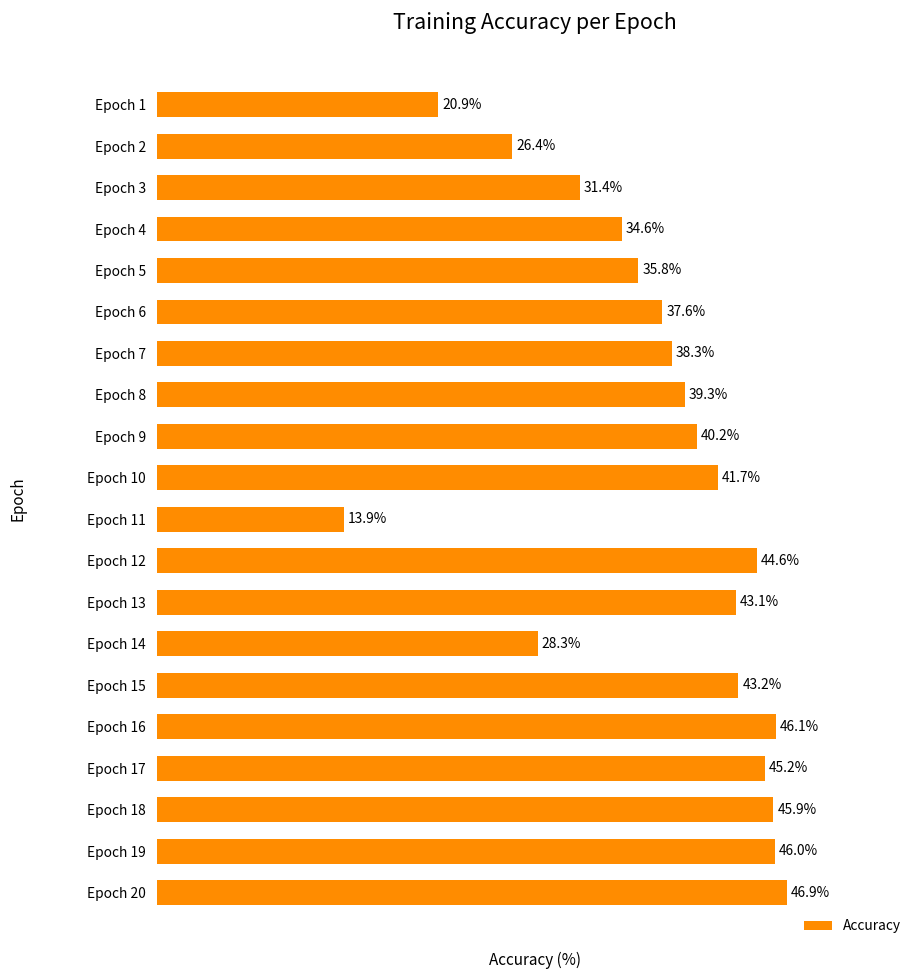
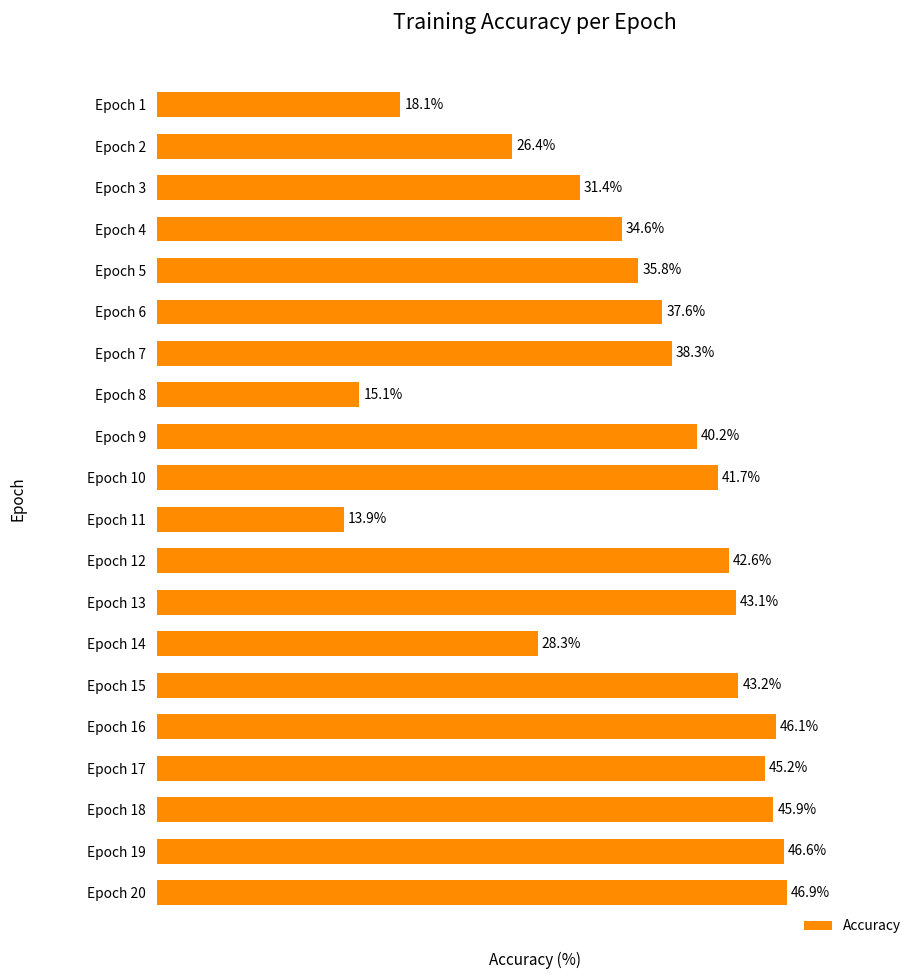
Epoch 1: 20.9% -> 18.1%
Epoch 8: 39.3% -> 15.1%
Epoch 12: 44.6% -> 42.6%
Epoch 19: 46.0% -> 46.6%
